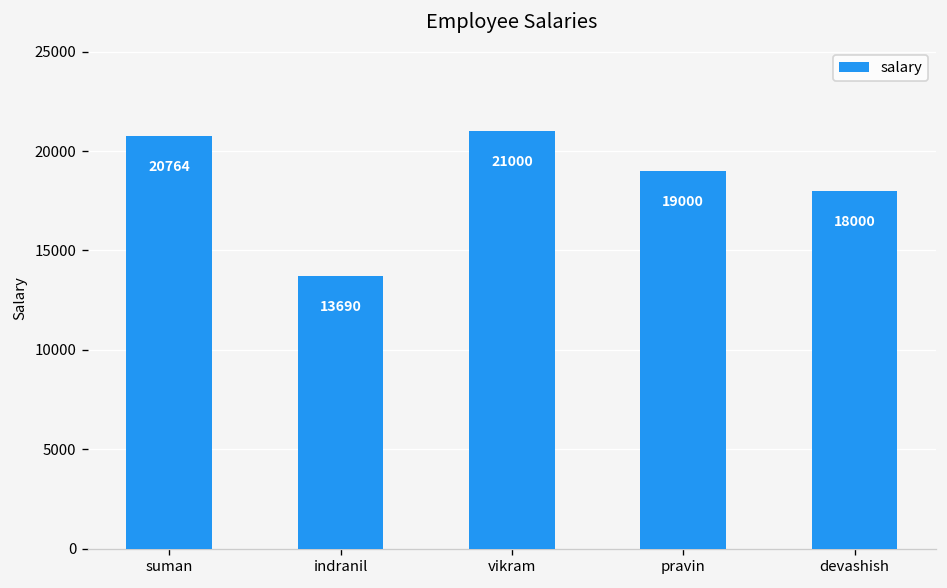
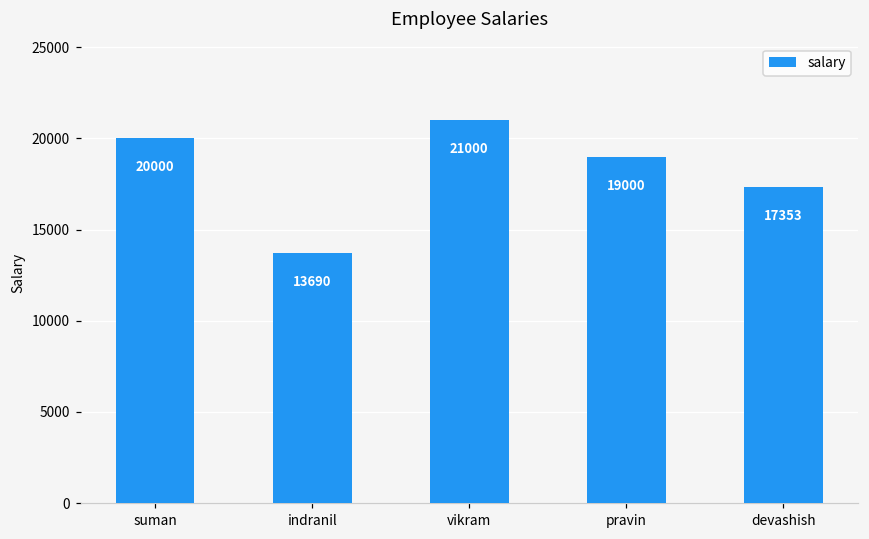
suman: 20764 -> 20000
devashish: 18000 -> 17353
